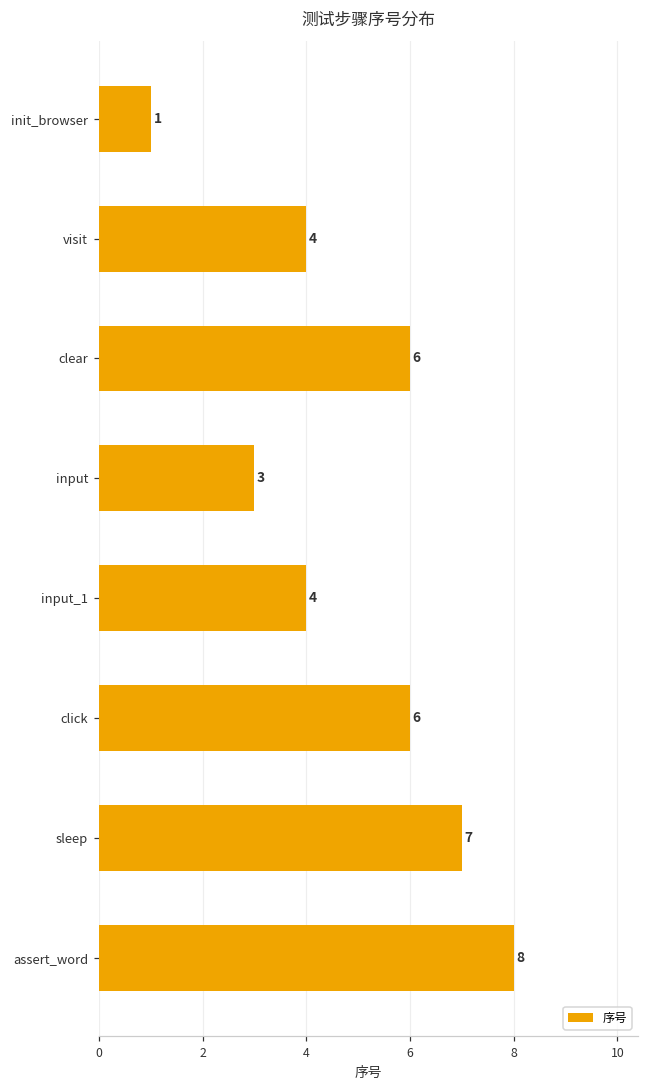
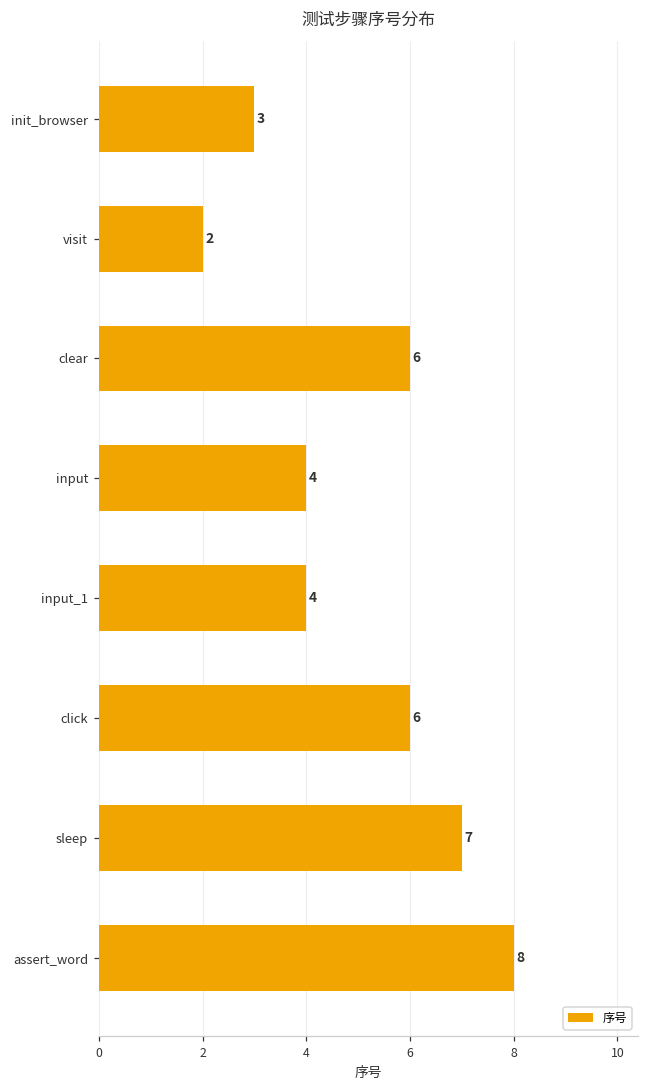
init_browser: 1 -> 3
visit: 4 -> 2
input: 3 -> 4
